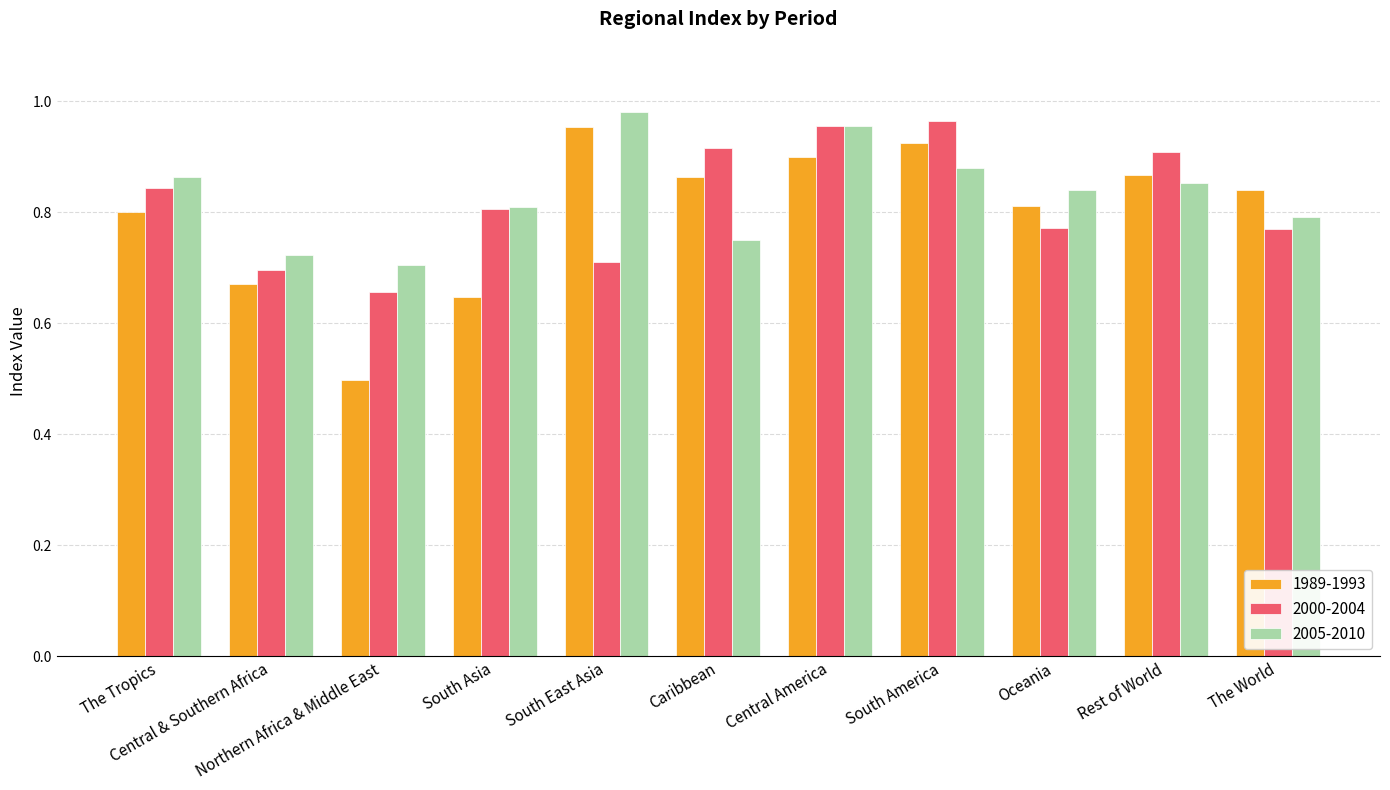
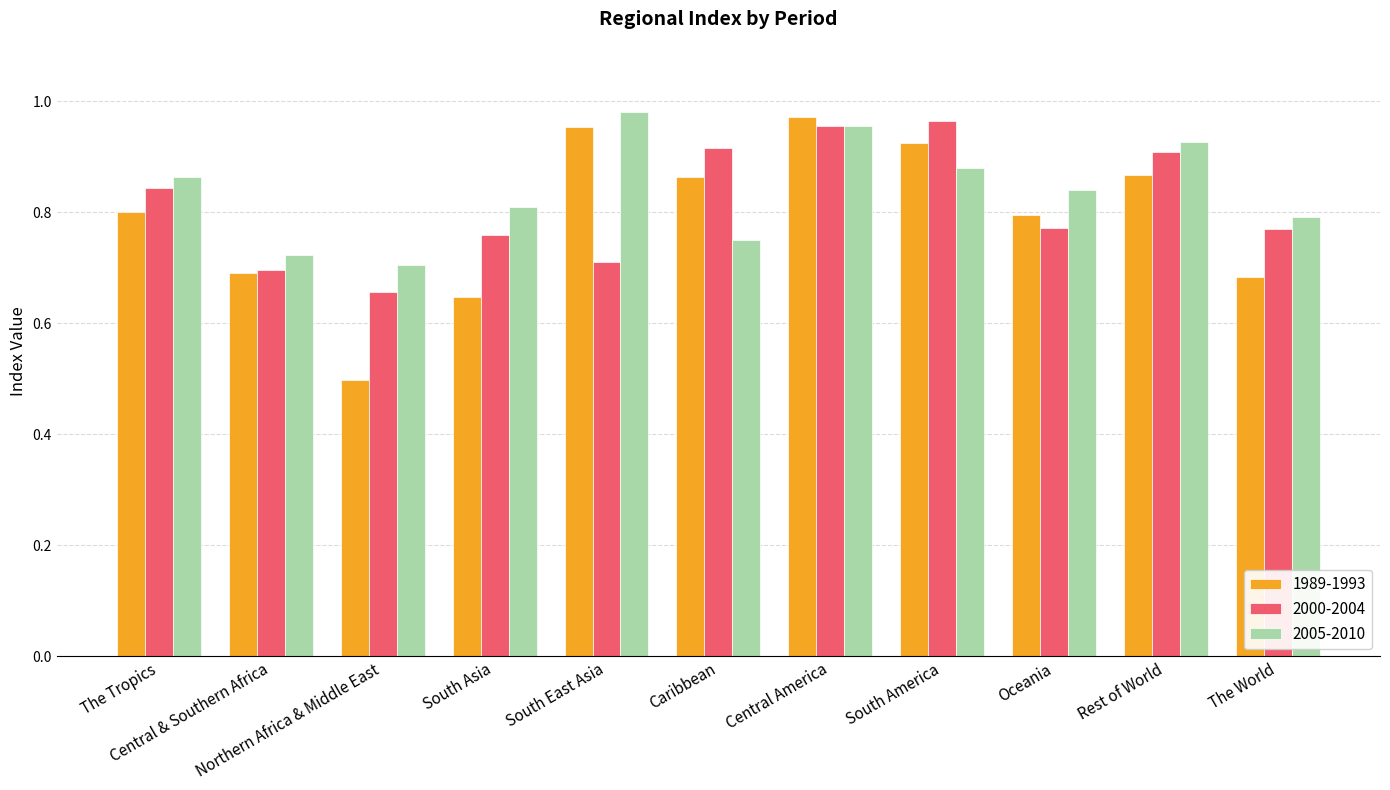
1989-1993, Central & Southern Africa: 0.67 -> 0.69
2000-2004, South Asia: 0.81 -> 0.76
1989-1993, Central America: 0.90 -> 0.97
1989-1993, Oceania: 0.81 -> 0.80
2005-2010, Rest of World: 0.85 -> 0.93
1989-1993, The World: 0.84 -> 0.68
